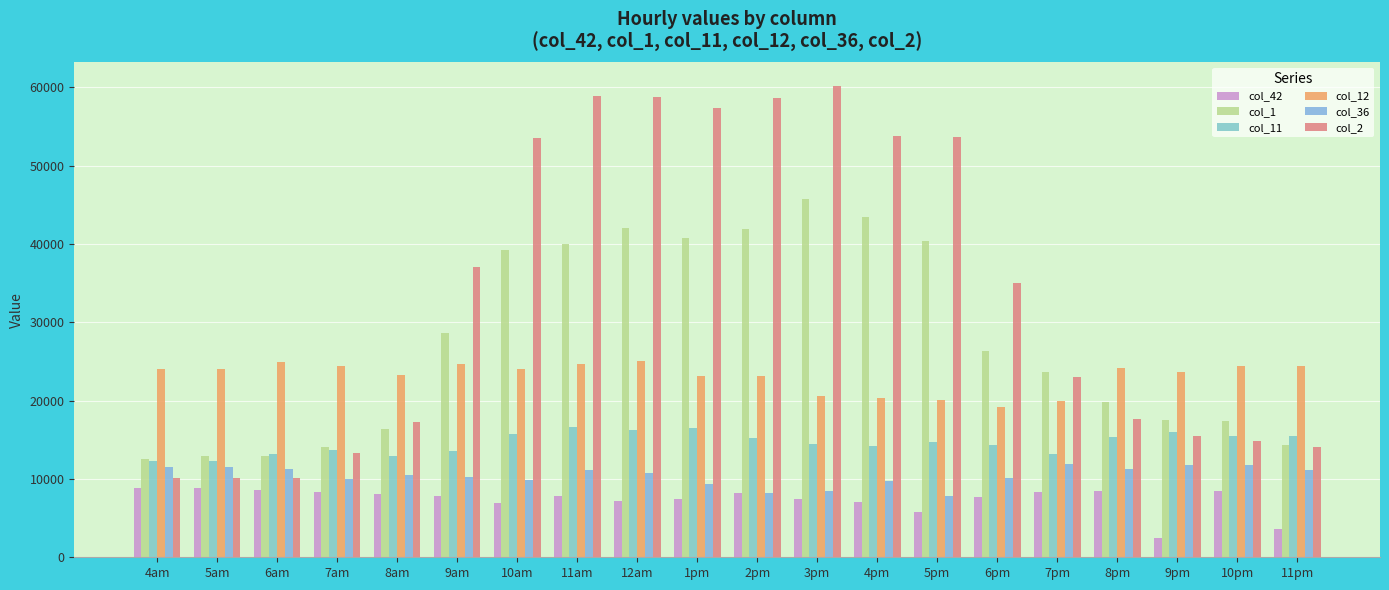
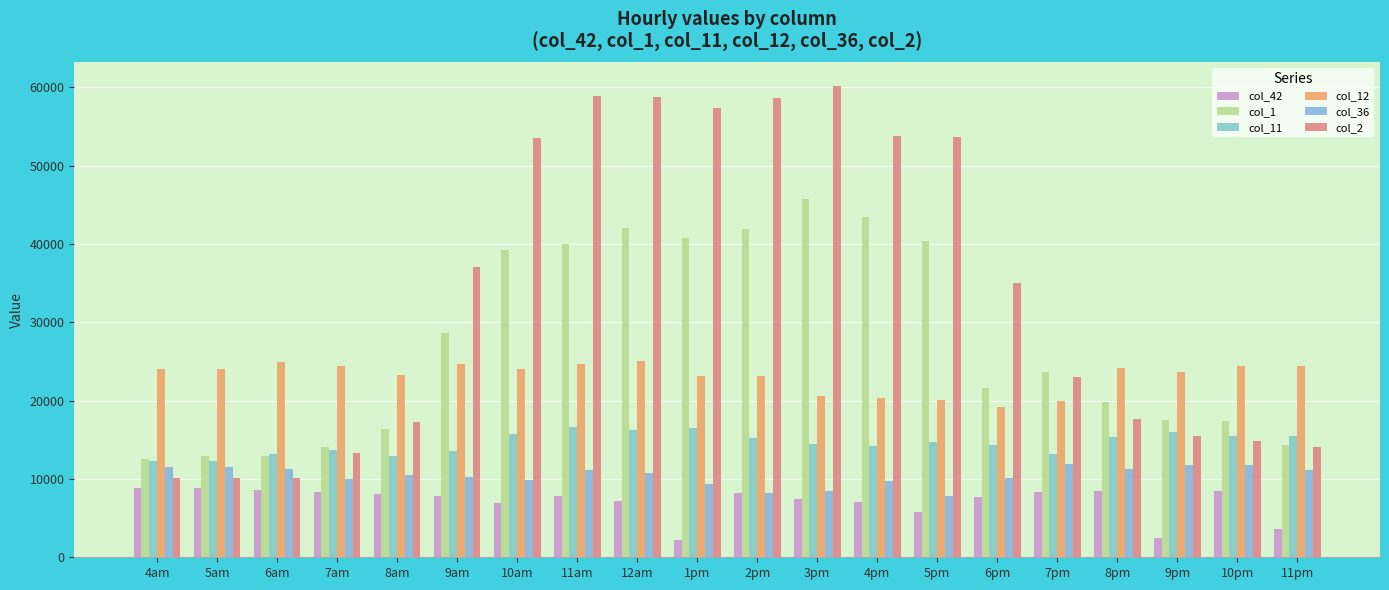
col_42, 1pm: 7000 -> 2000
col_1, 6pm: 26000 -> 22000
